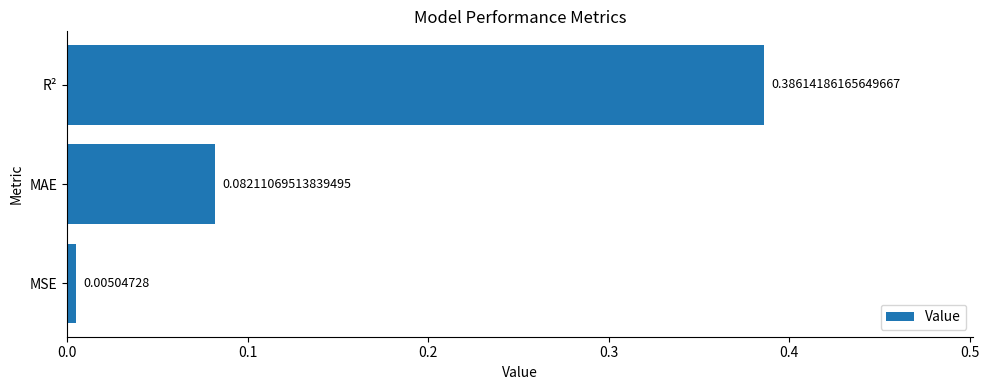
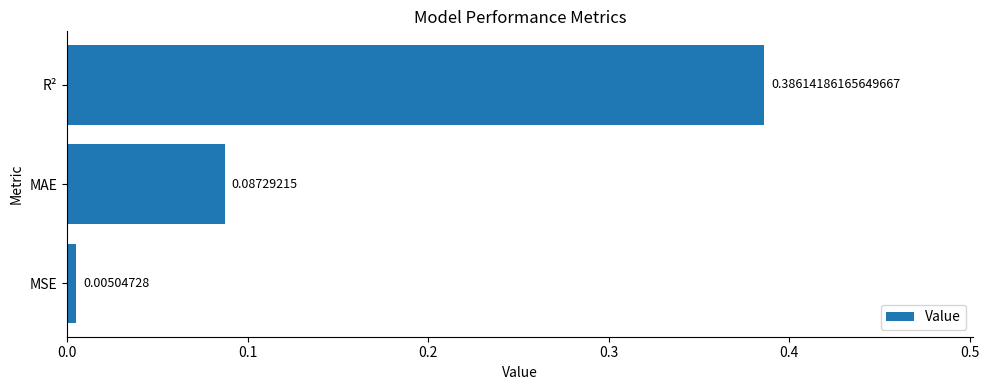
MAE: 0.08211069513839495 -> 0.08729215
